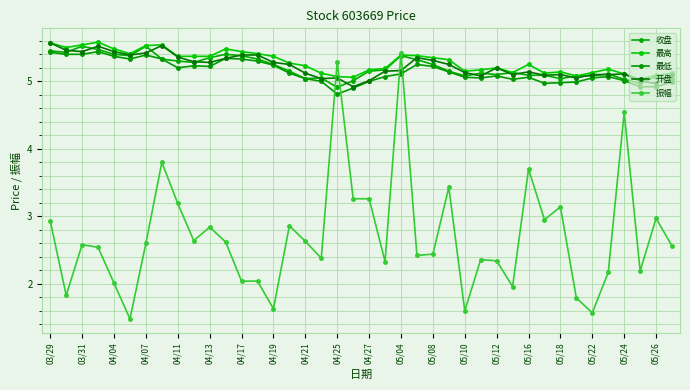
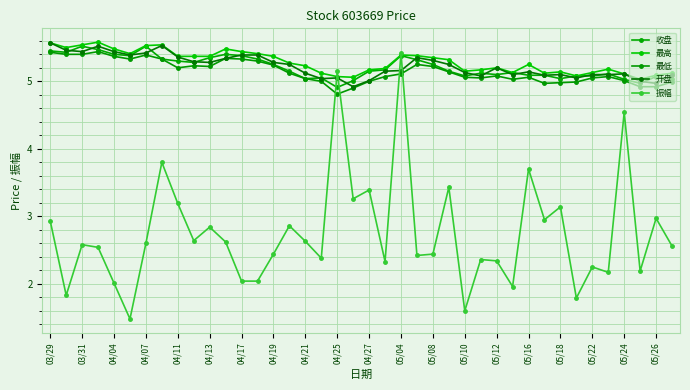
振幅, 04/19: 1.6 -> 2.4
振幅, 04/25: 5.3 -> 5.2
振幅, 04/27: 3.3 -> 3.4
振幅, 05/22: 1.6 -> 2.3
